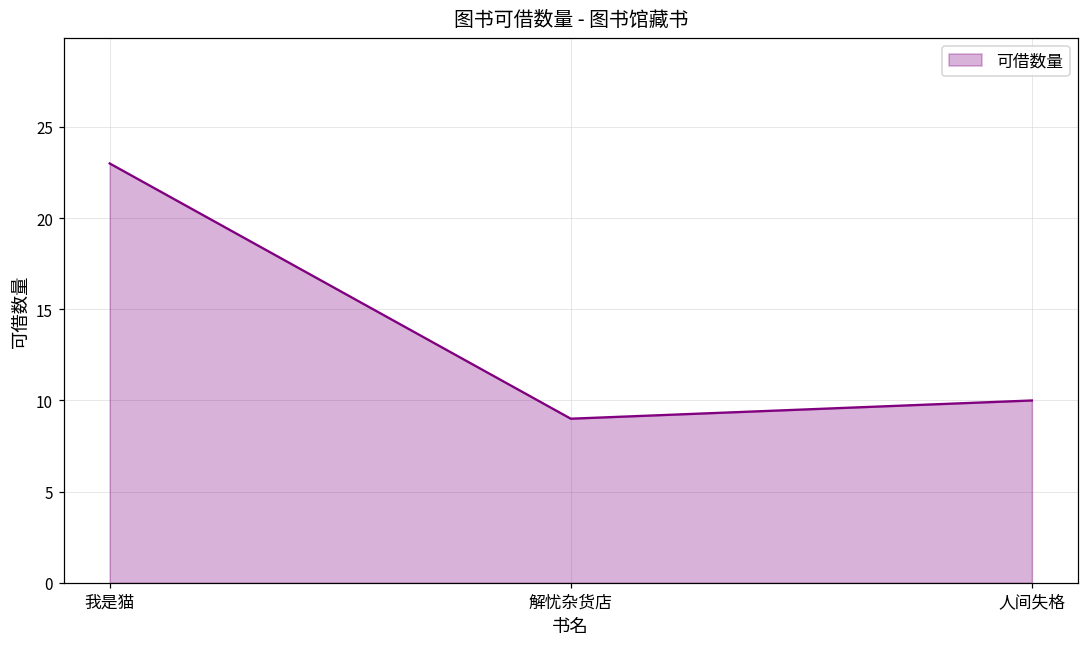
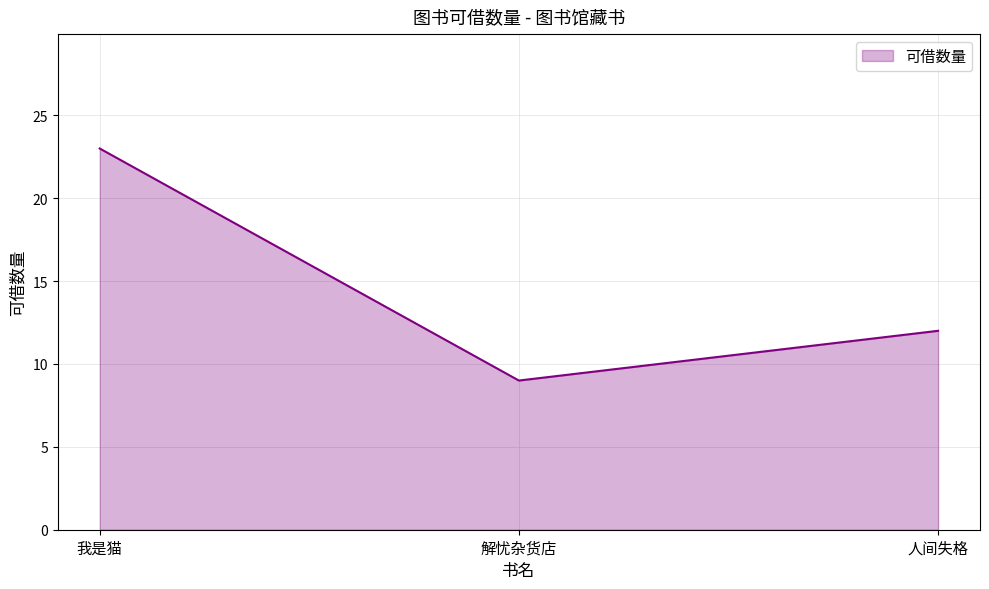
人间失格: 10 -> 12
